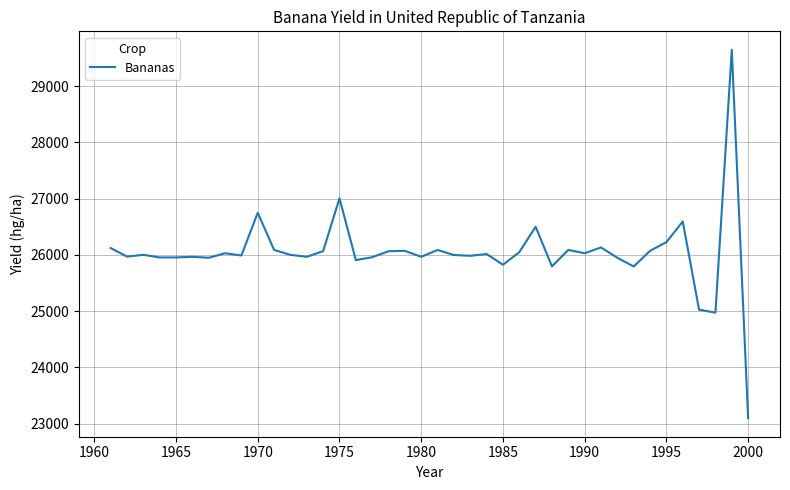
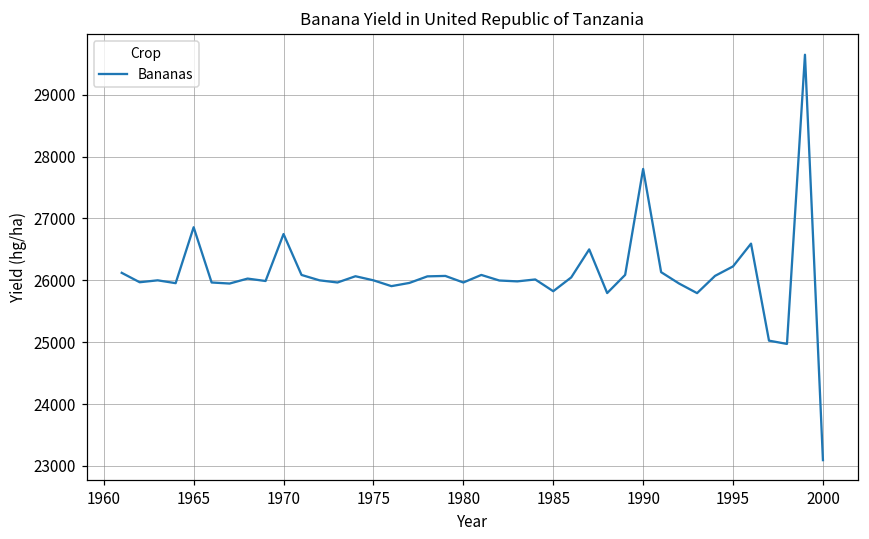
1965: 26000 -> 26900
1975: 27000 -> 26000
1990: 26000 -> 27800
